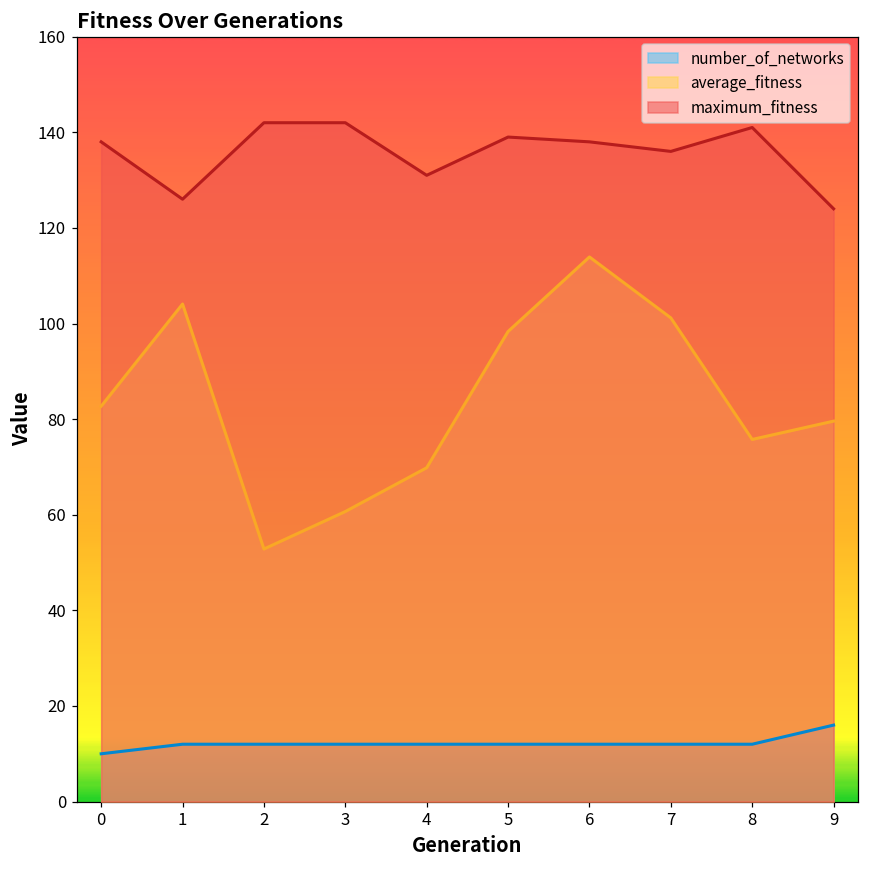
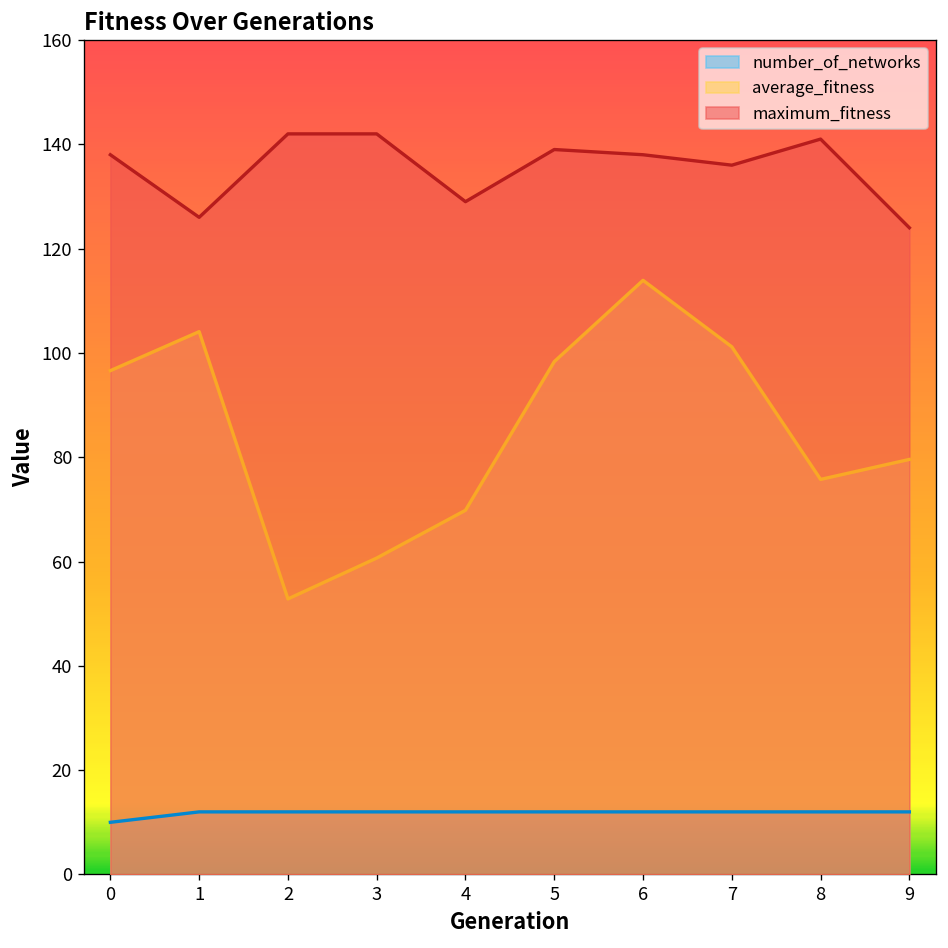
average_fitness, 0: 83 -> 97
maximum_fitness, 4: 131 -> 129
number_of_networks, 9: 16 -> 12
